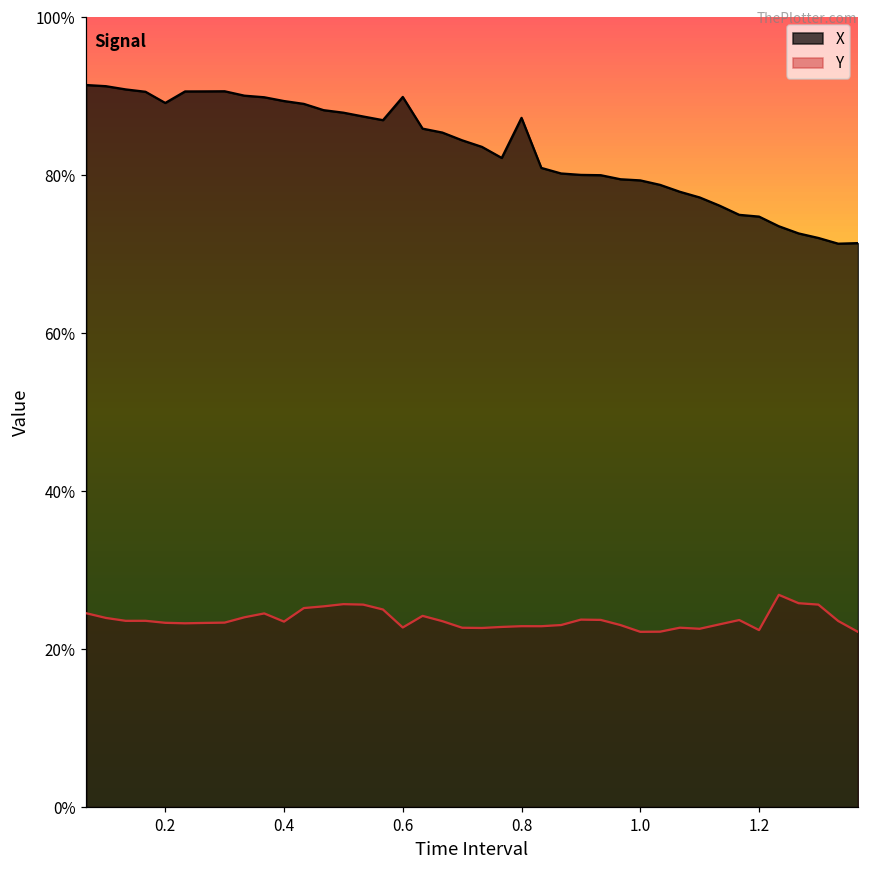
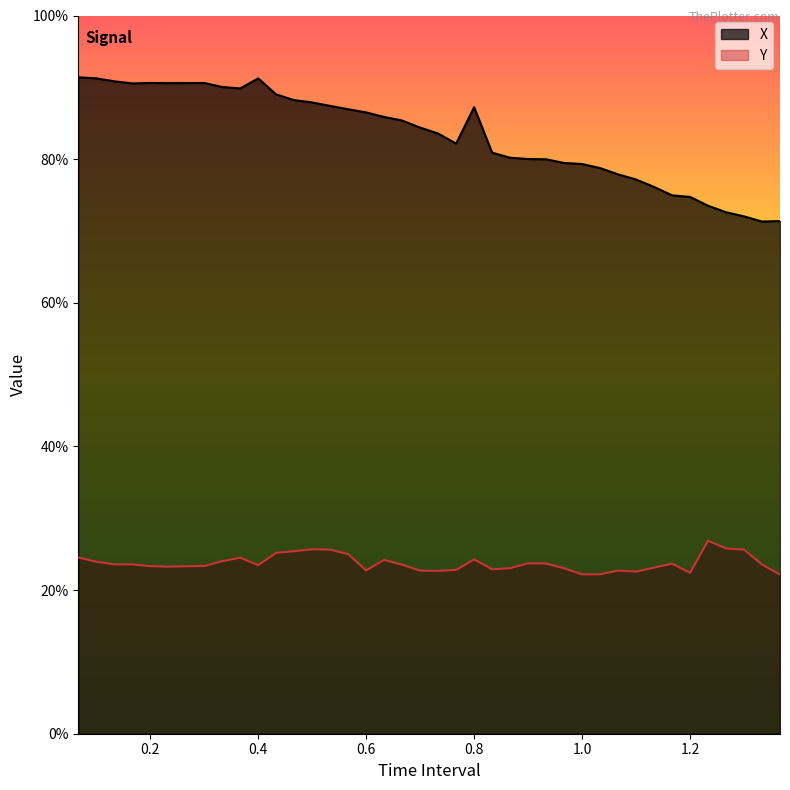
X, 0.2: 89% -> 91%
X, 0.4: 89% -> 91%
X, 0.6: 90% -> 87%
Y, 0.8: 23% -> 24%
